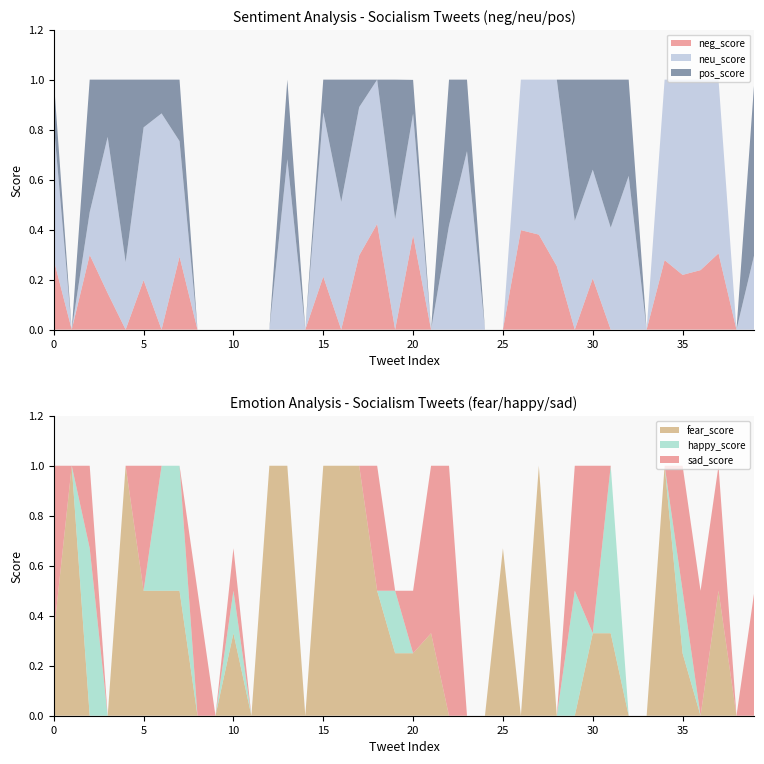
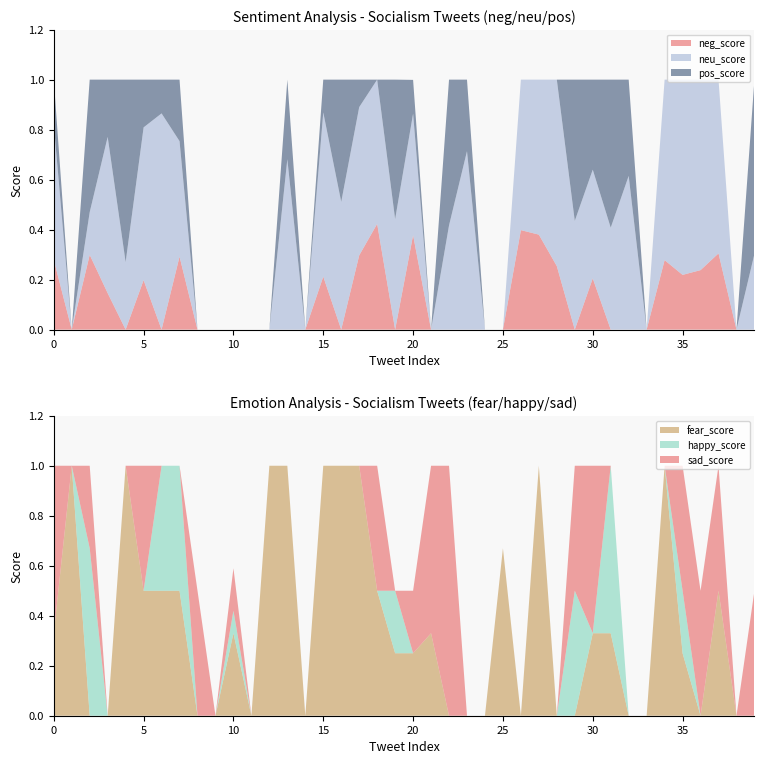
Emotion Analysis - Socialism Tweets (fear/happy/sad), happy_score, 10: 0.17 -> 0.09
